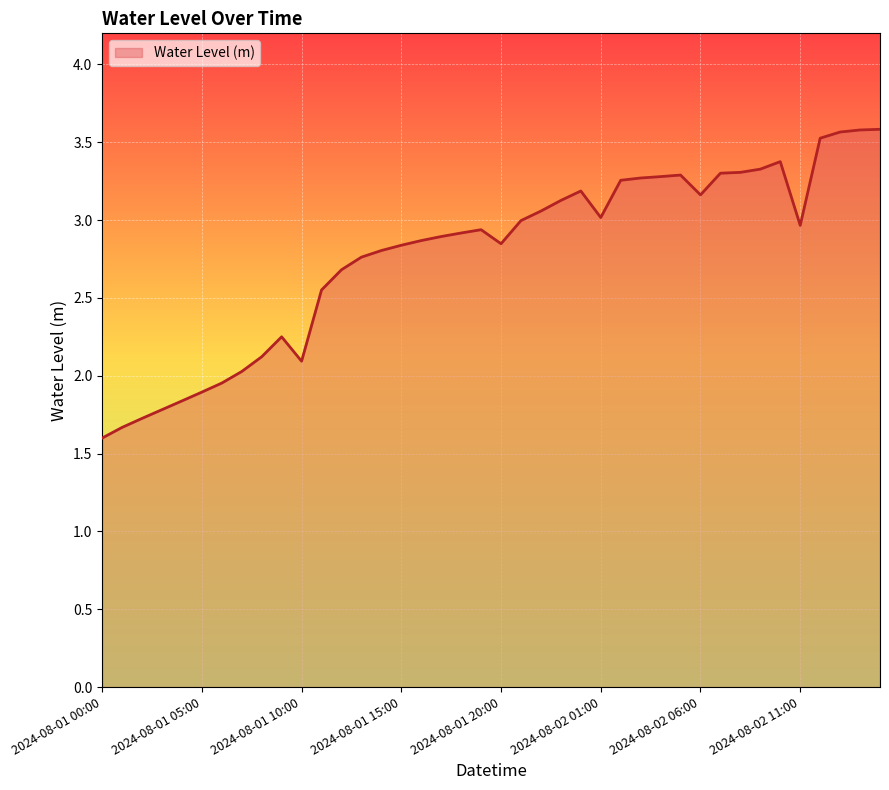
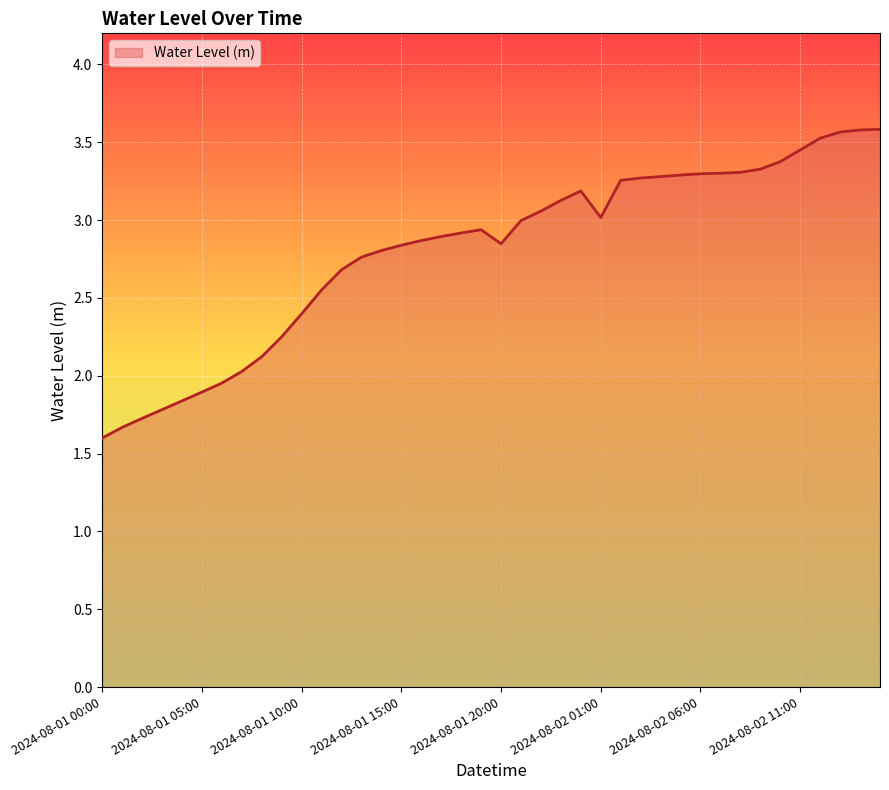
2024-08-01 10:00: 2.09 -> 2.40
2024-08-02 06:00: 3.16 -> 3.30
2024-08-02 11:00: 2.97 -> 3.45
